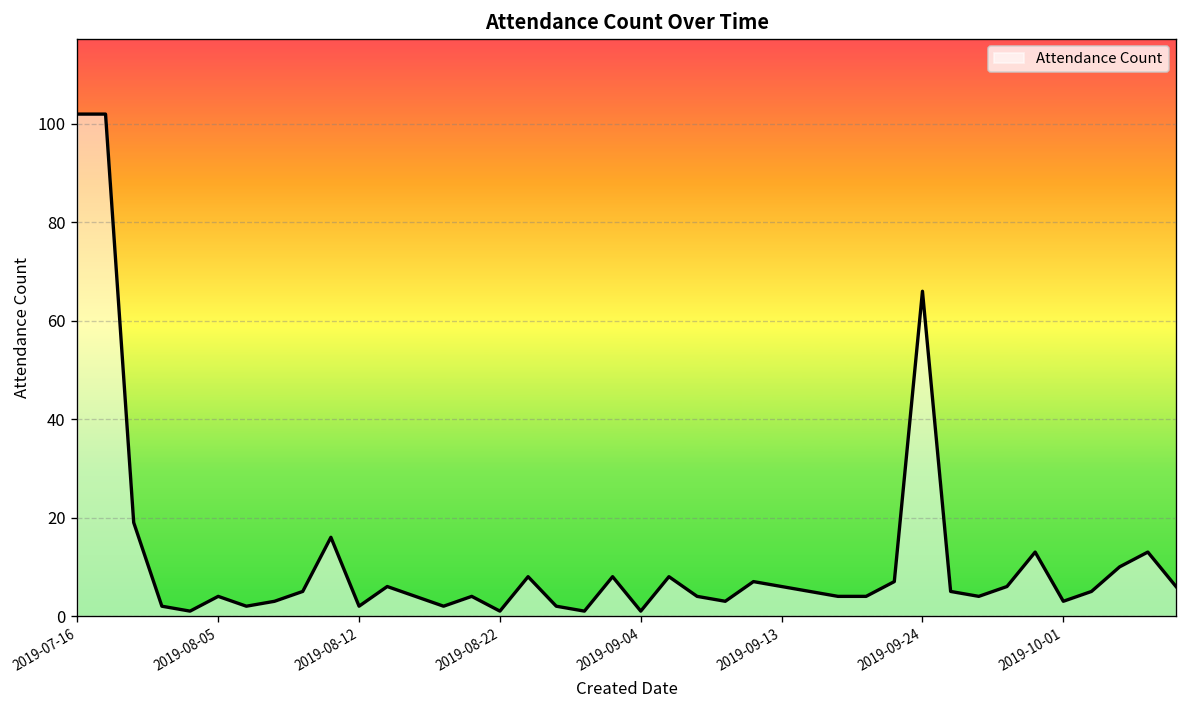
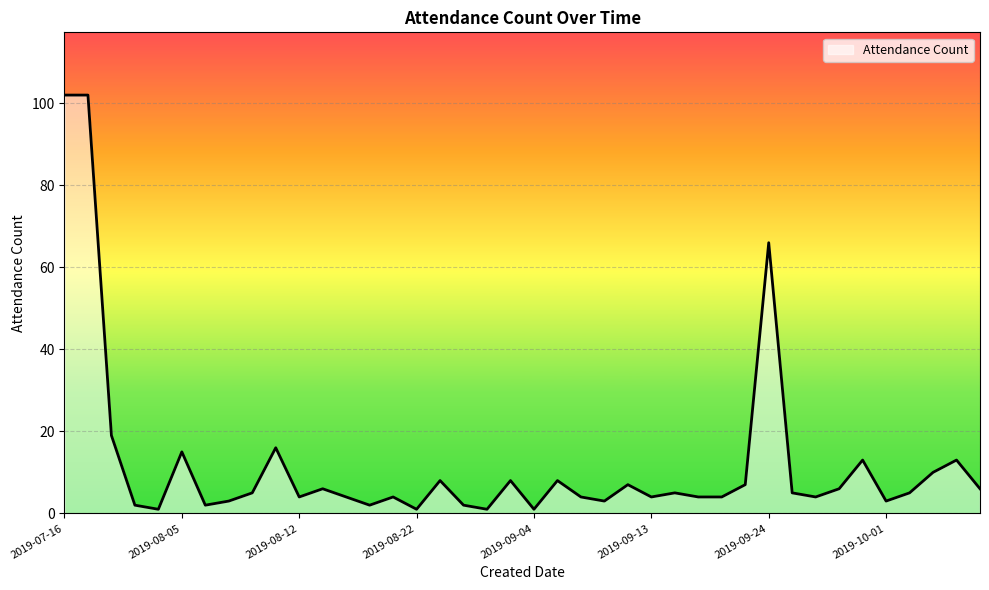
2019-08-05: 4 -> 15
2019-08-12: 2 -> 4
2019-09-13: 6 -> 4
